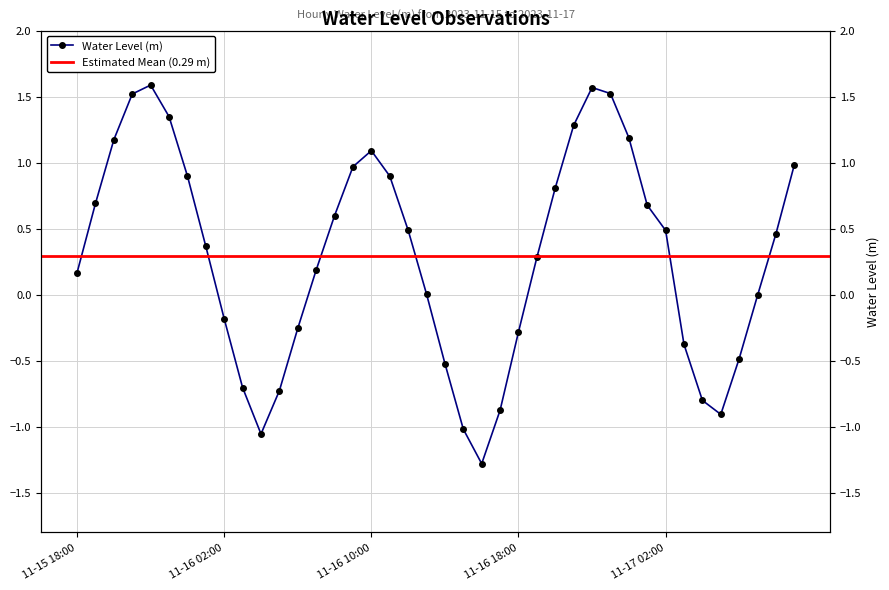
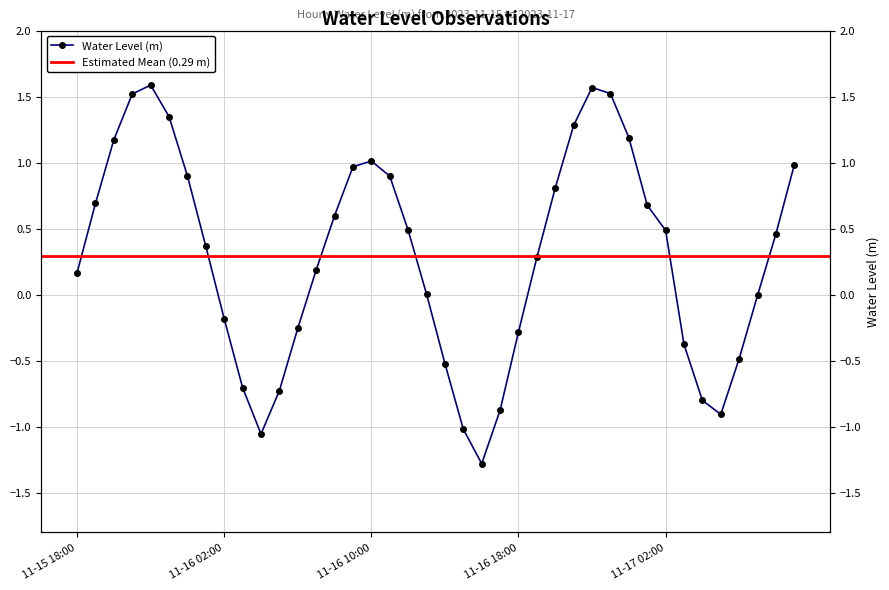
11-16 10:00: 1.09 -> 1.01
